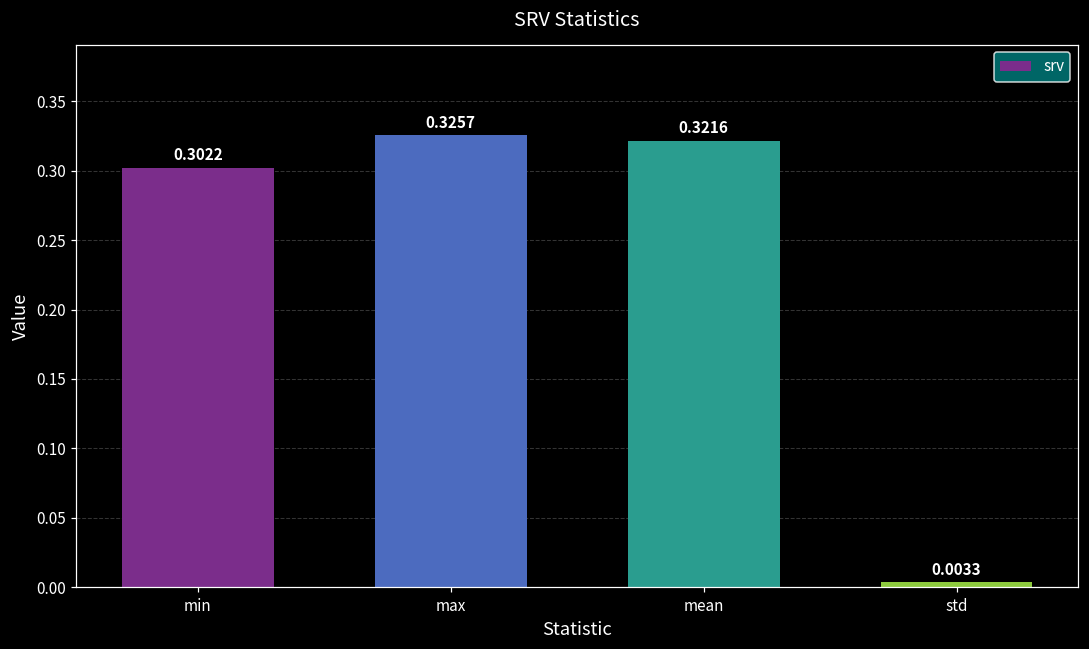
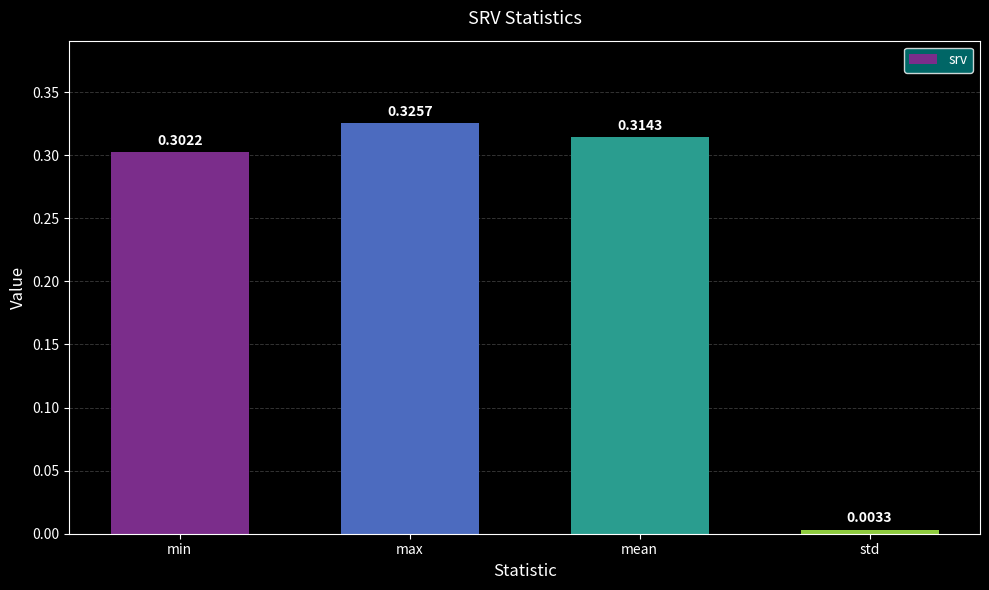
mean: 0.3216 -> 0.3143
